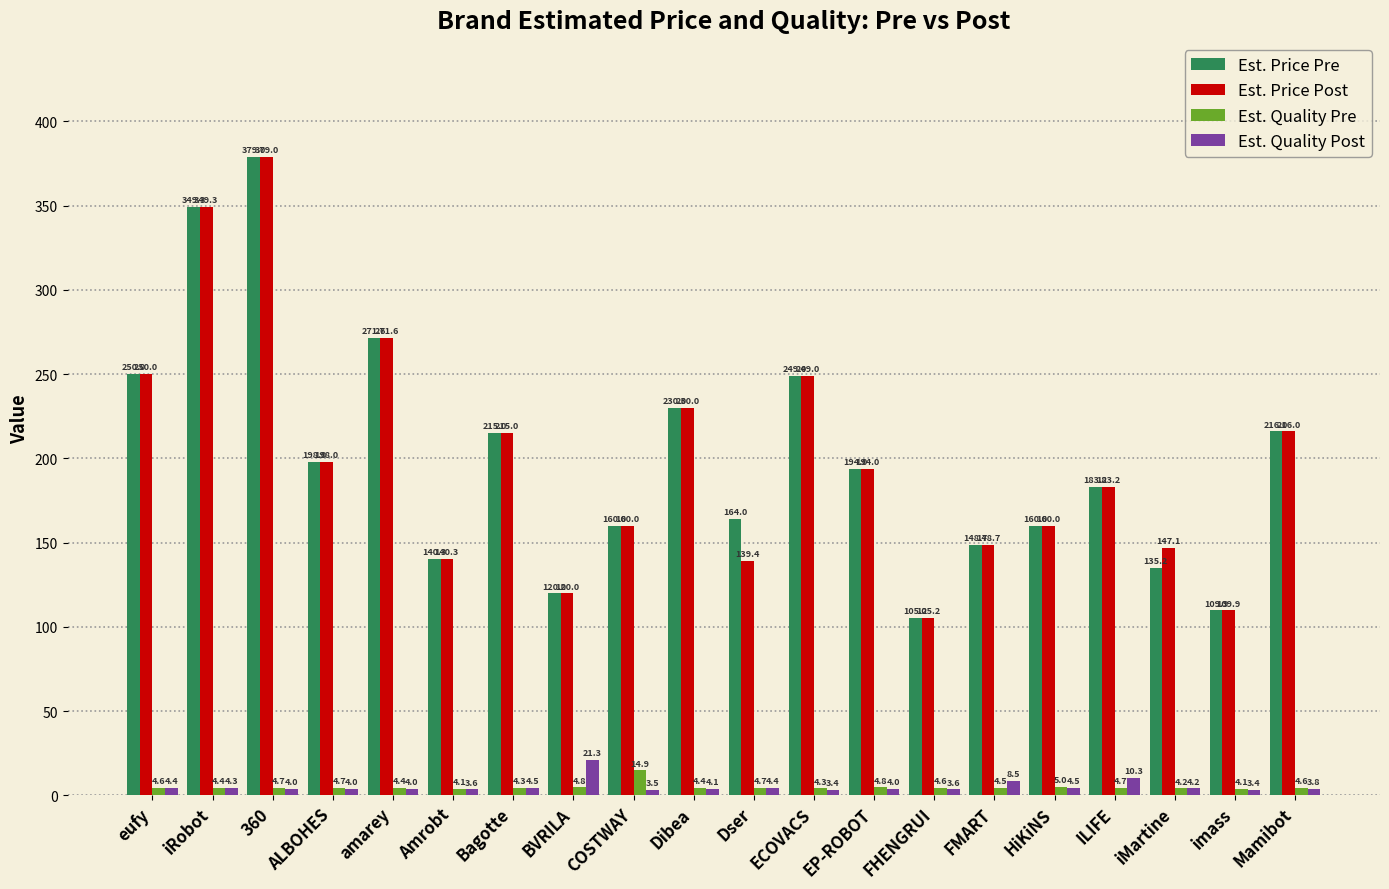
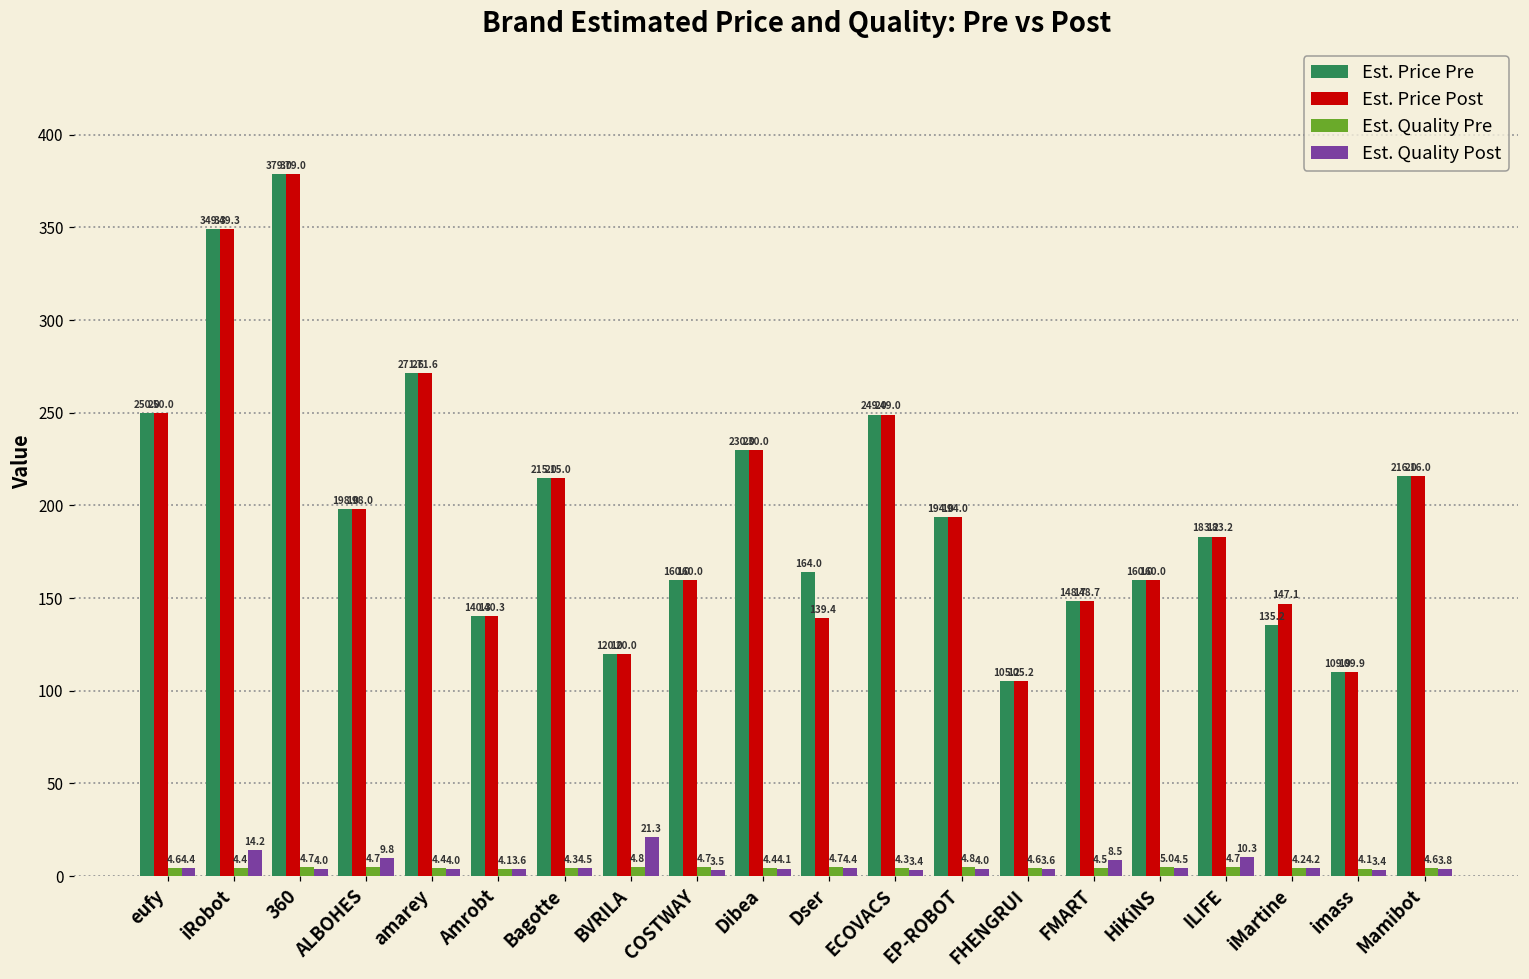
Est. Quality Post, iRobot: 4.3 -> 14.2
Est. Quality Post, ALBOHES: 4.0 -> 9.8
Est. Quality Pre, COSTWAY: 14.9 -> 4.7
